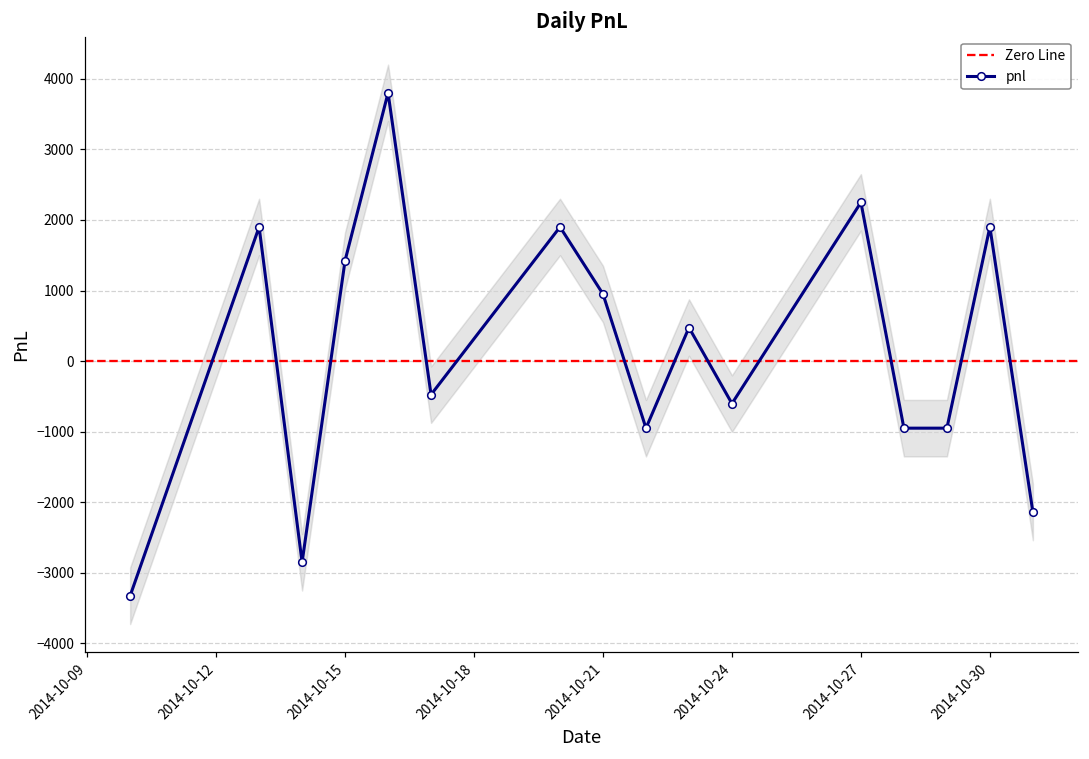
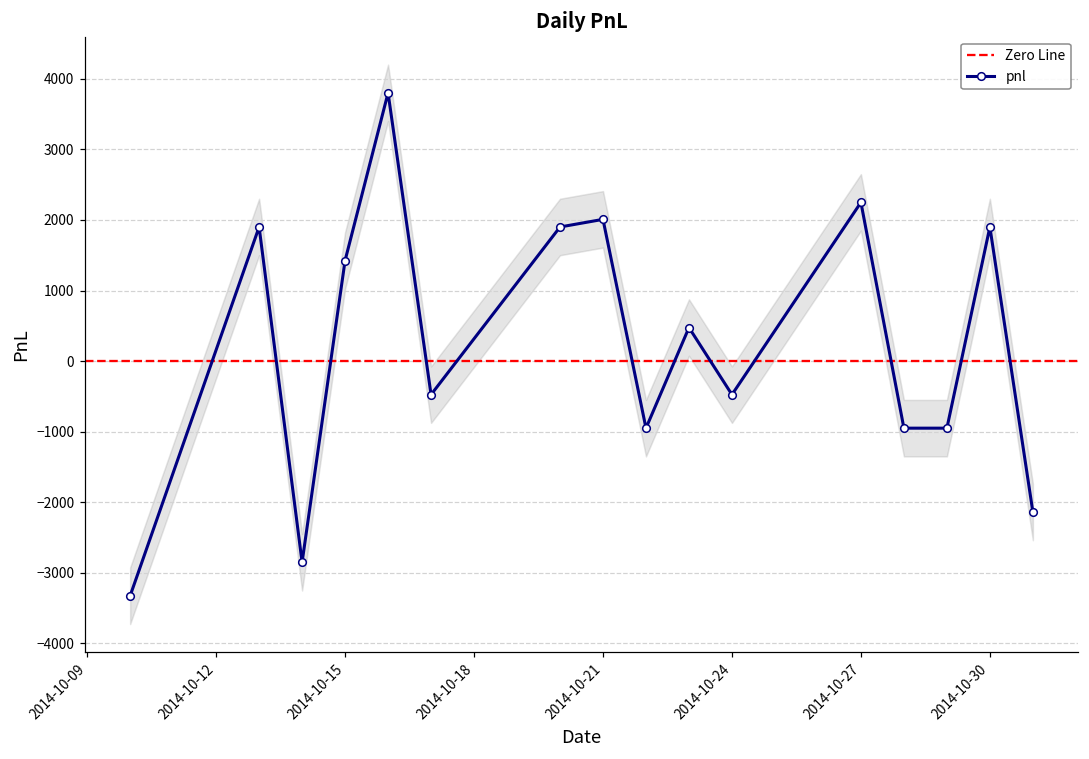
pnl, 2014-10-21: 1000 -> 2000
pnl, 2014-10-24: -600 -> -500
